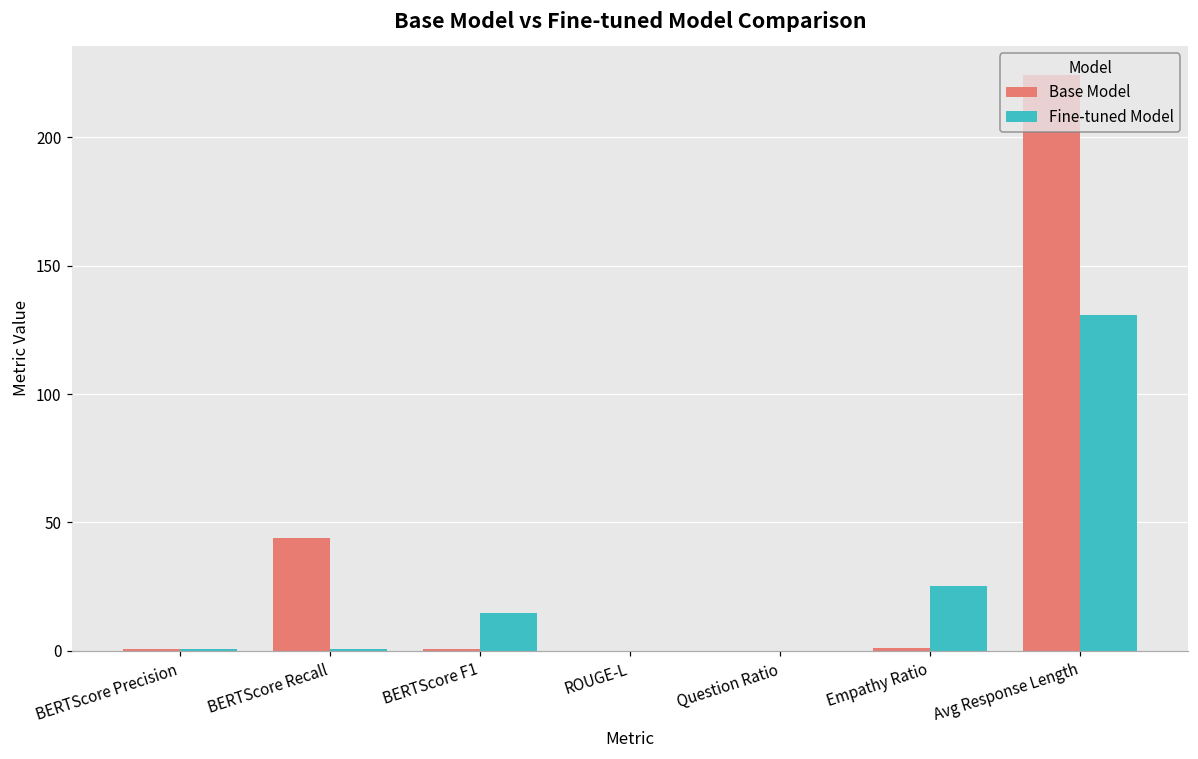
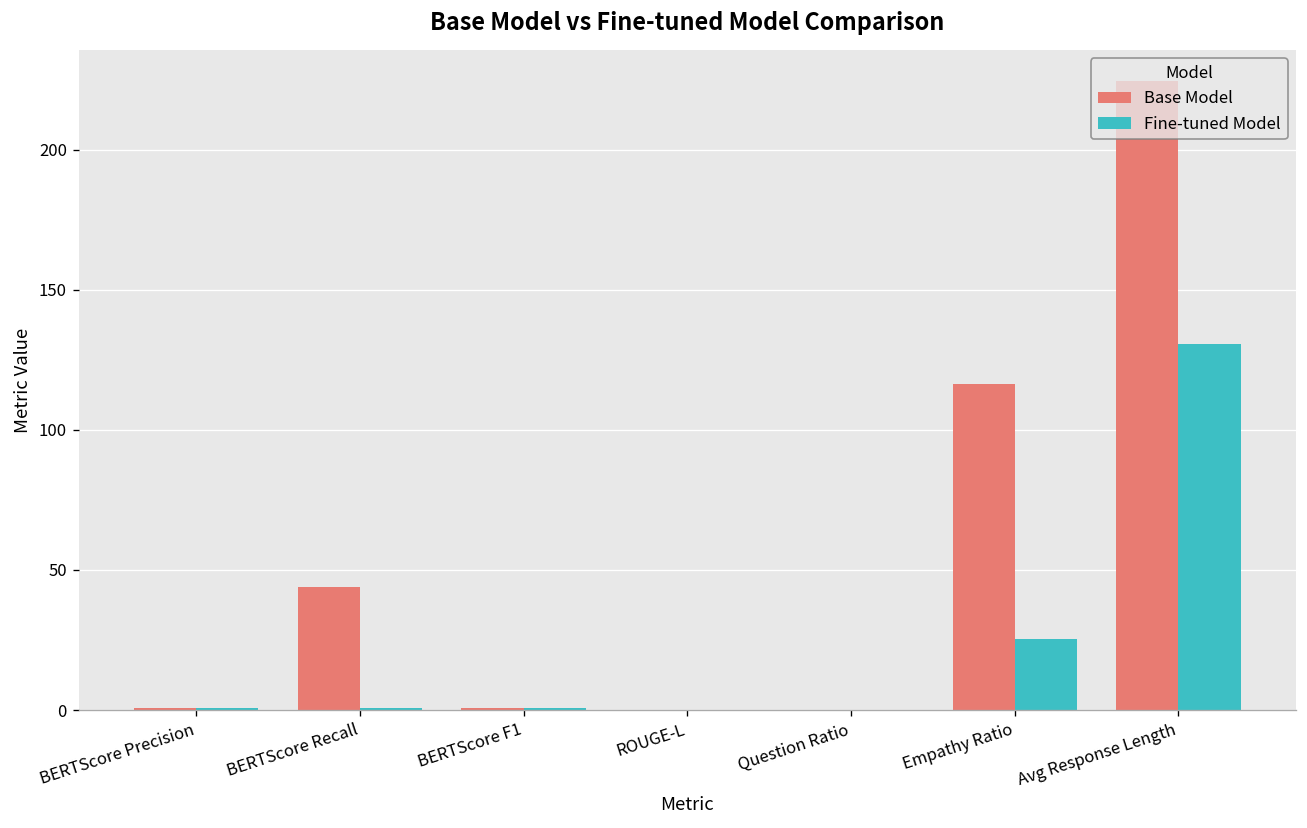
Fine-tuned Model, BERTScore F1: 15 -> 1
Base Model, Empathy Ratio: 1 -> 116
